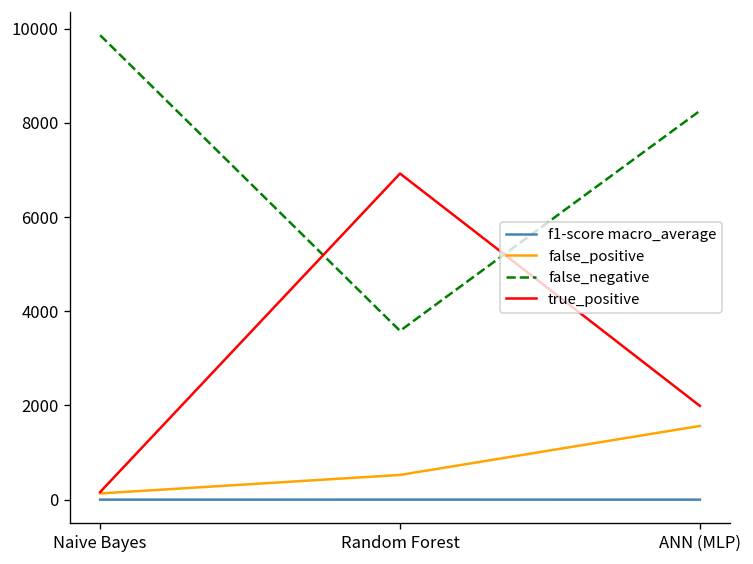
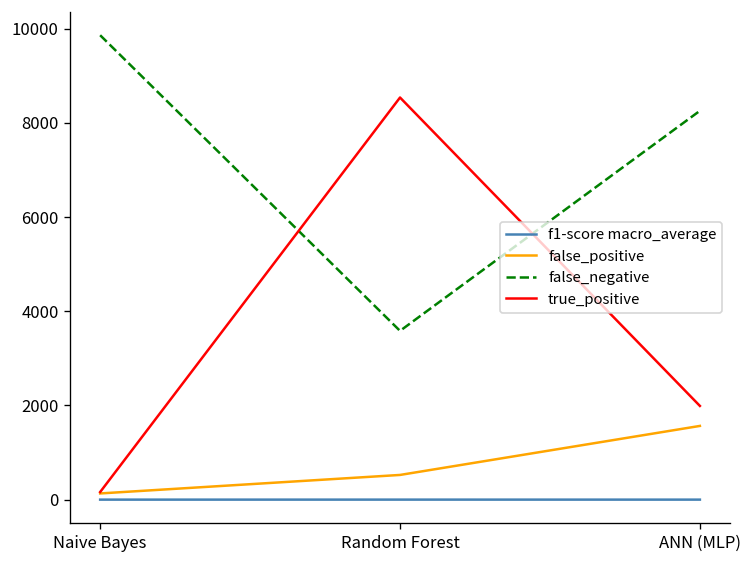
true_positive, Random Forest: 6900 -> 8500
